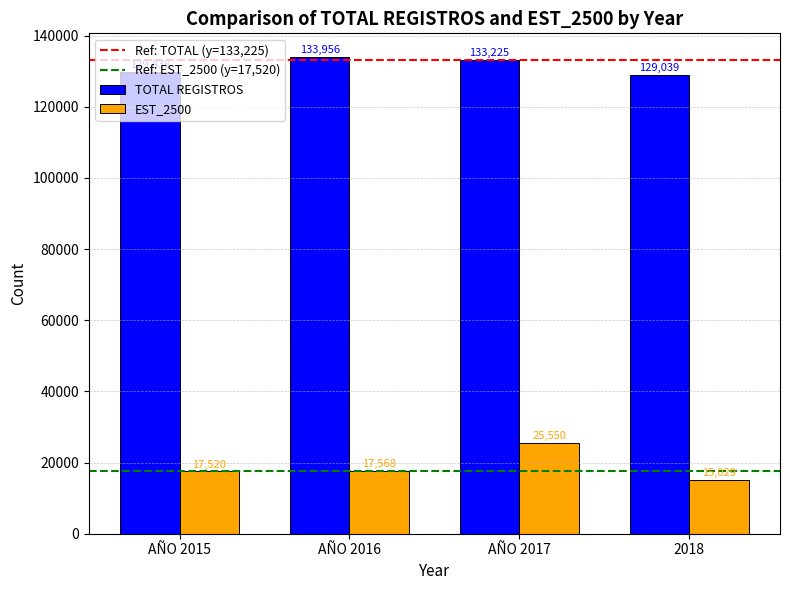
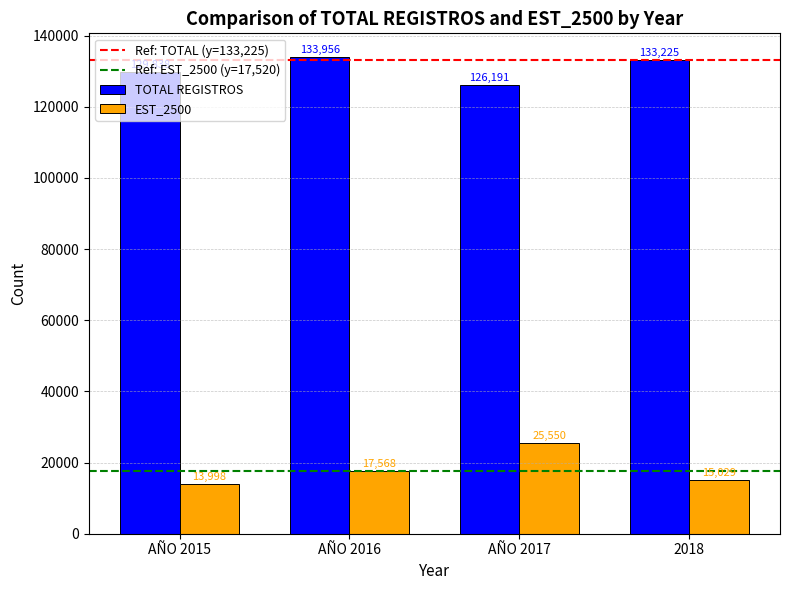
EST_2500, AÑO 2015: 17,520 -> 13,998
TOTAL REGISTROS, AÑO 2017: 133,225 -> 126,191
TOTAL REGISTROS, 2018: 129,039 -> 133,225
